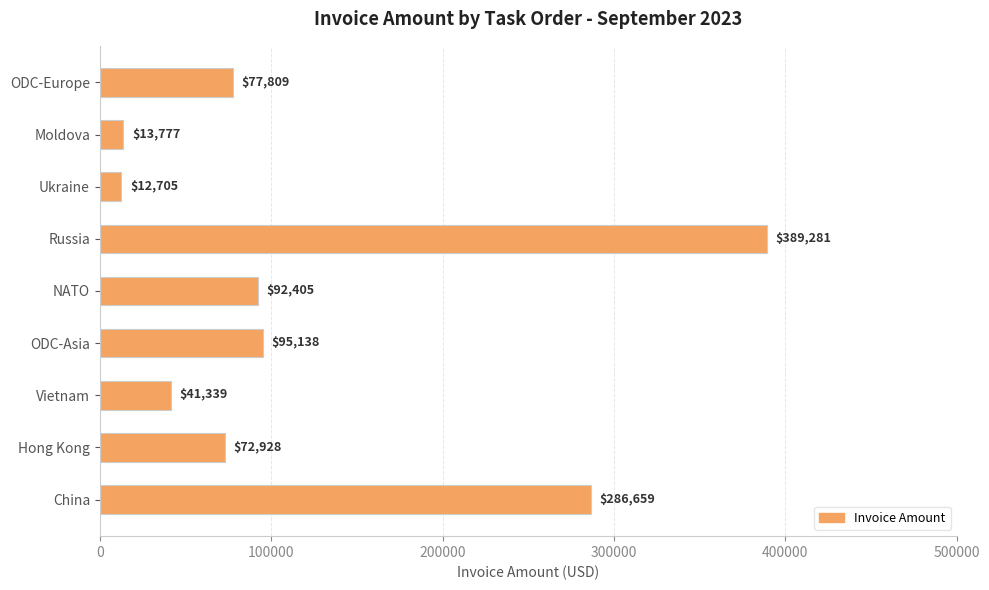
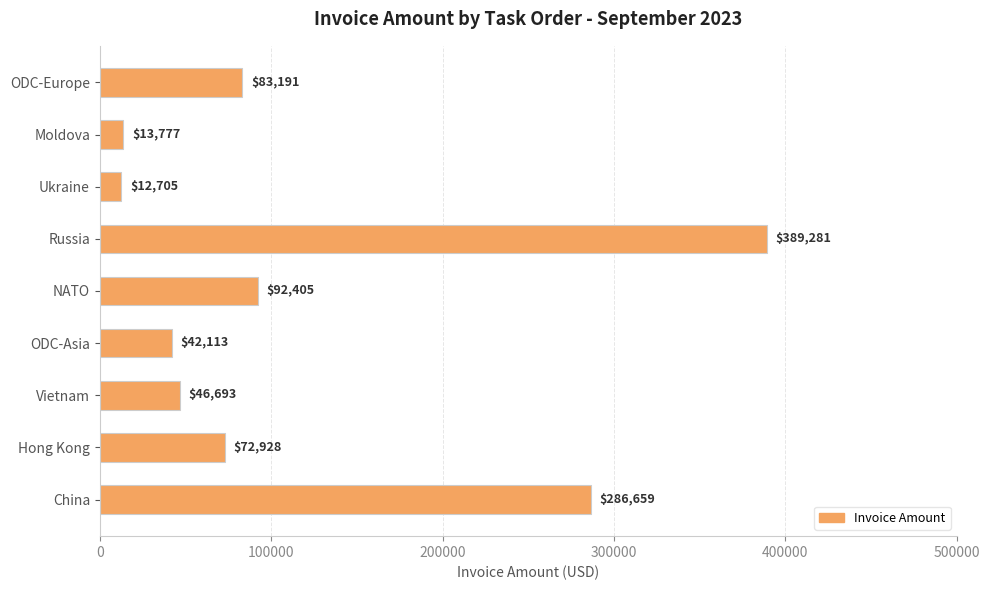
ODC-Europe: $77,809 -> $83,191
ODC-Asia: $95,138 -> $42,113
Vietnam: $41,339 -> $46,693
